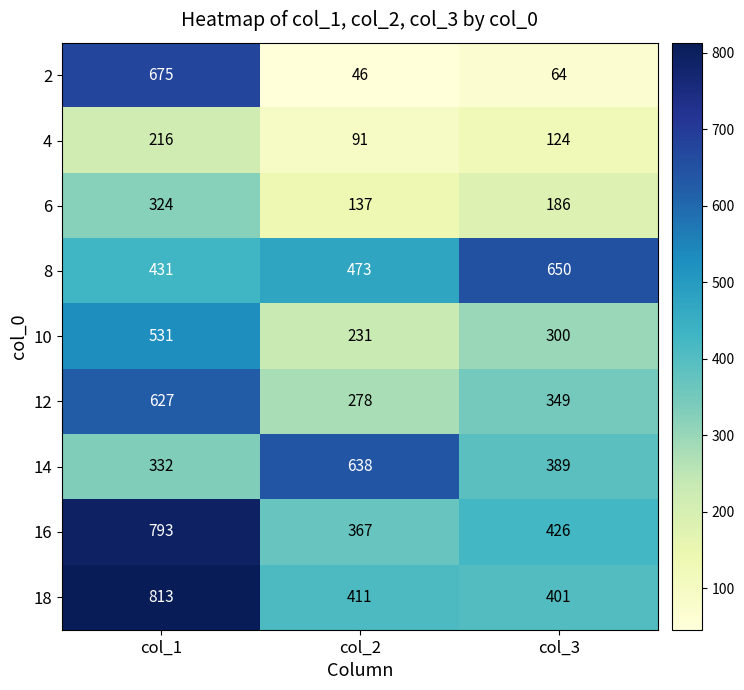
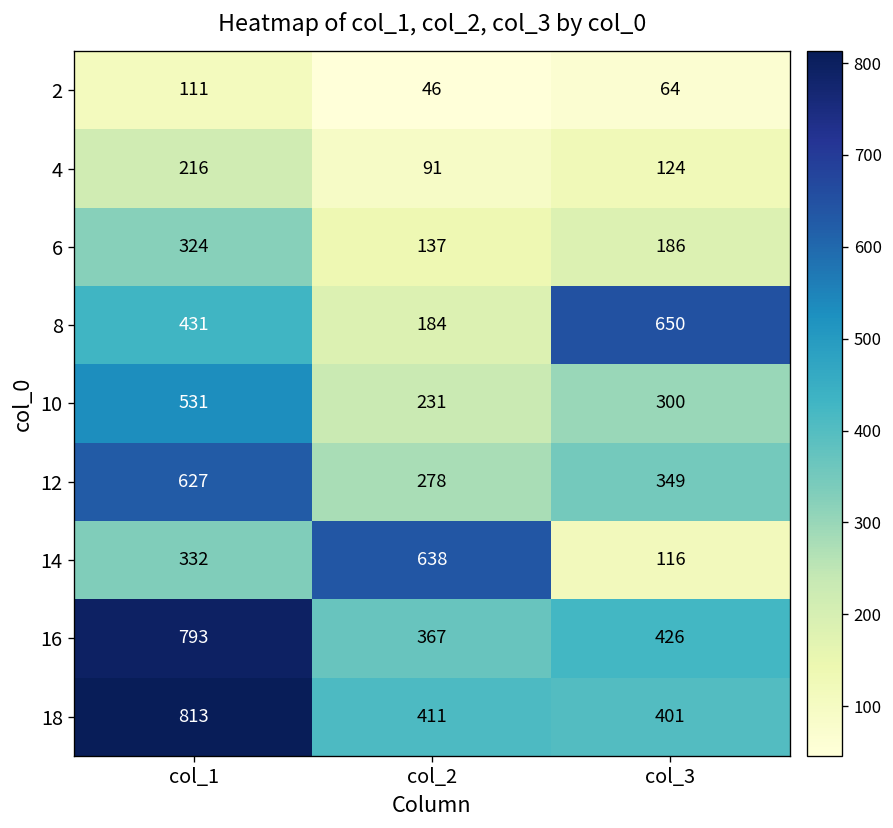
2, col_1: 675 -> 111
8, col_2: 473 -> 184
14, col_3: 389 -> 116
